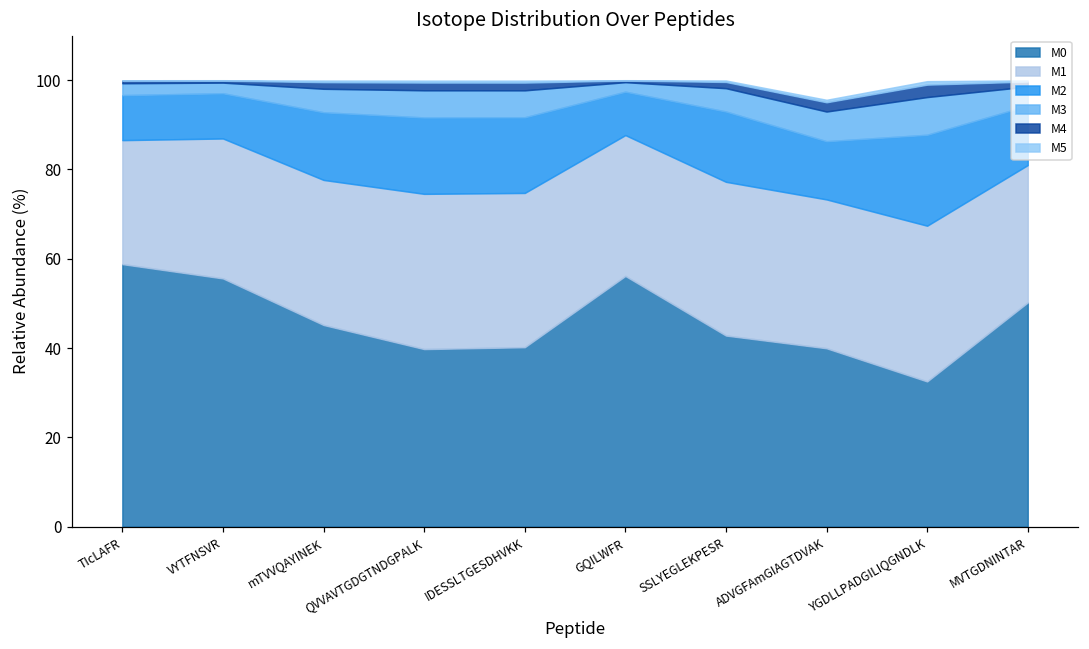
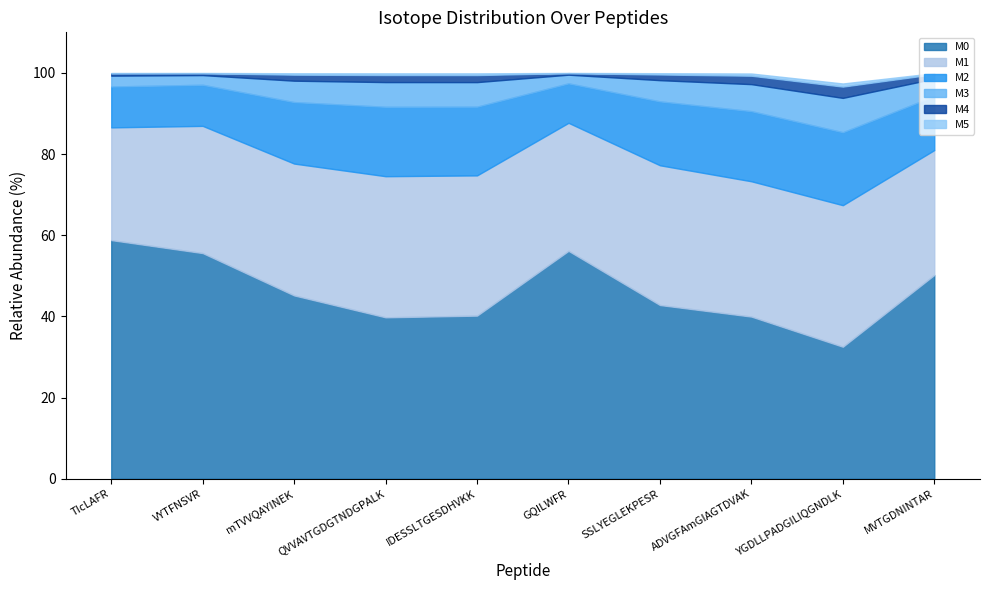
M2, ADVGFAmGIAGTDVAK: 13 -> 17
M2, YGDLLPADGILIQGNDLK: 20 -> 18
